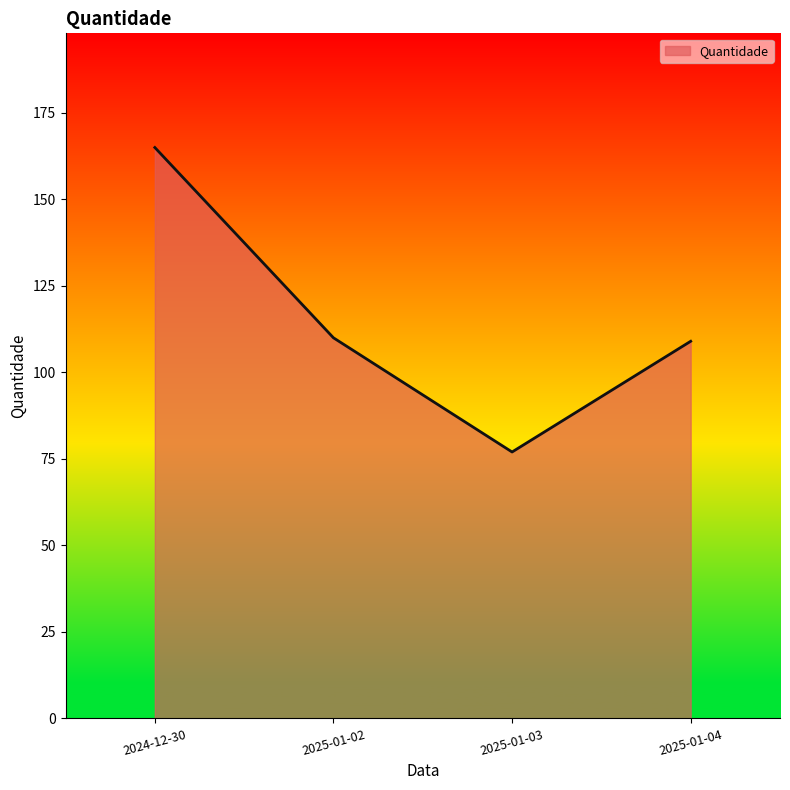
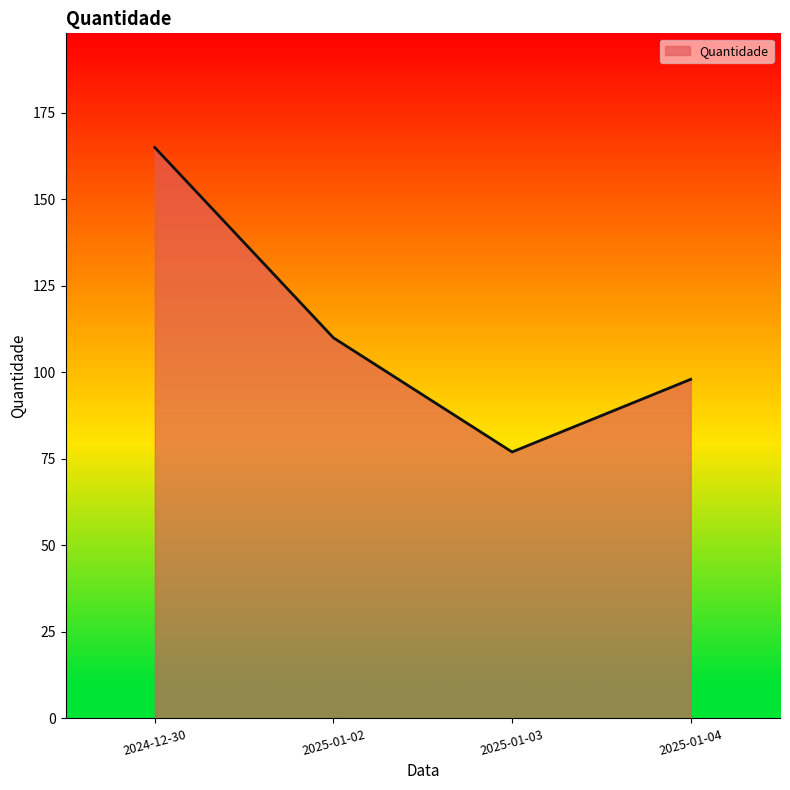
2025-01-04: 109 -> 98
